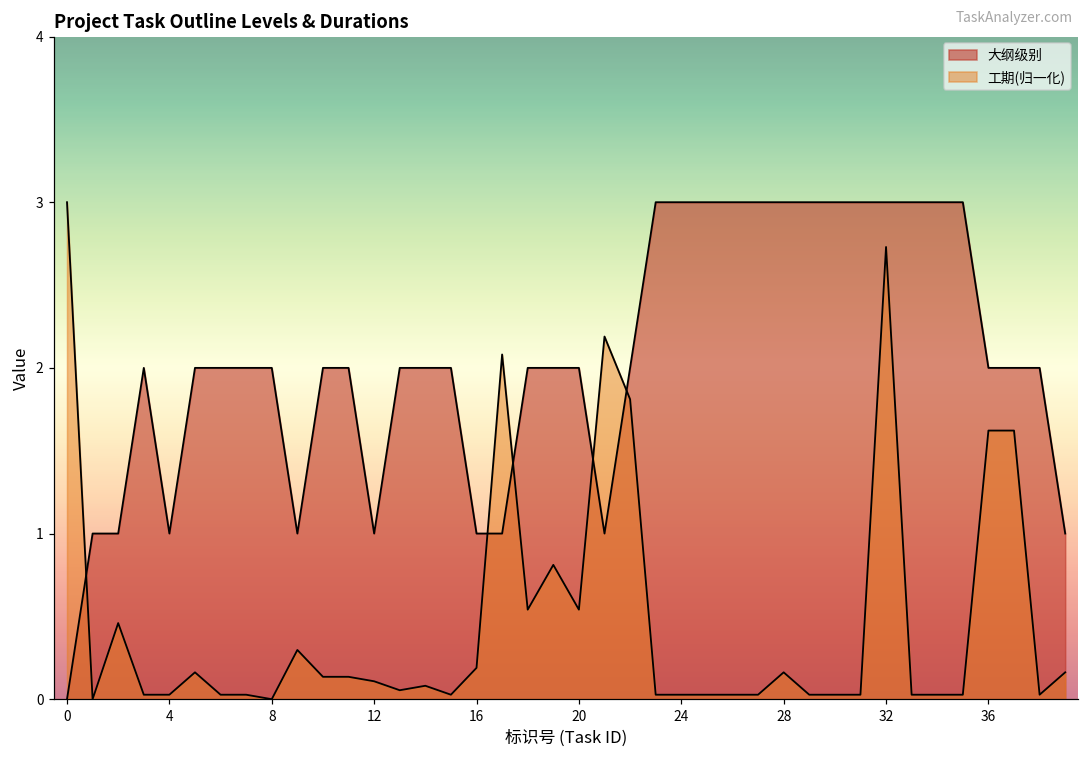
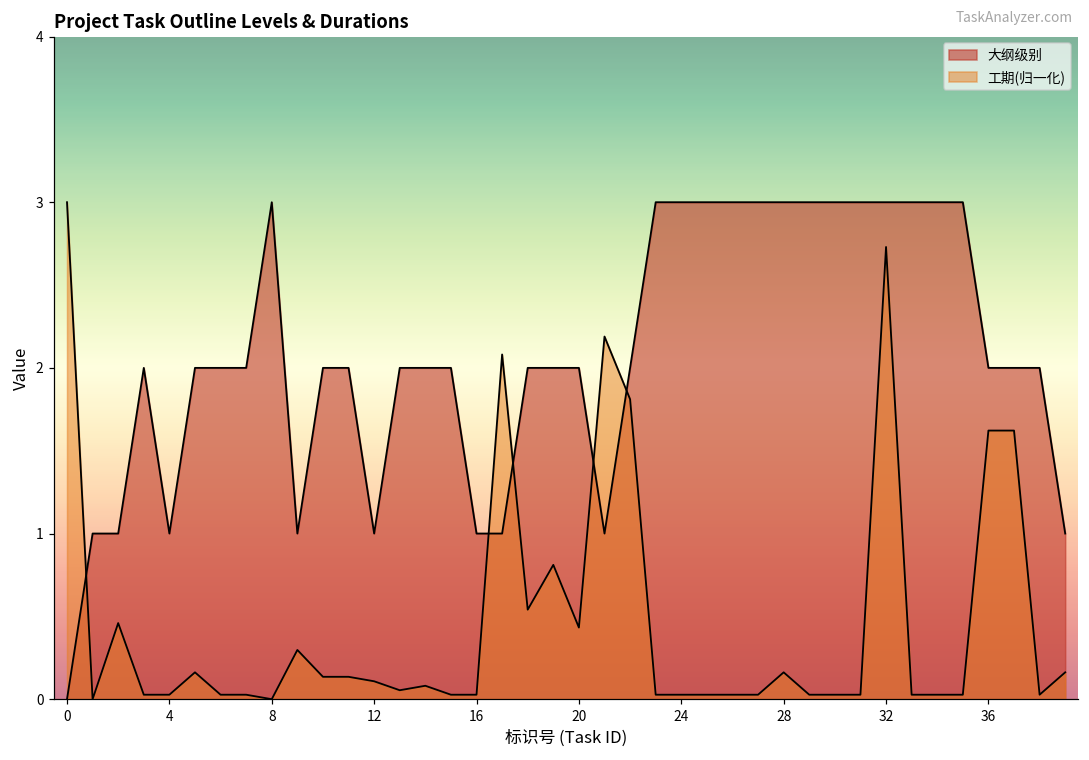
大纲级别, 8: 2 -> 3
工期(归一化), 16: 0.19 -> 0.03
工期(归一化), 20: 0.54 -> 0.43
